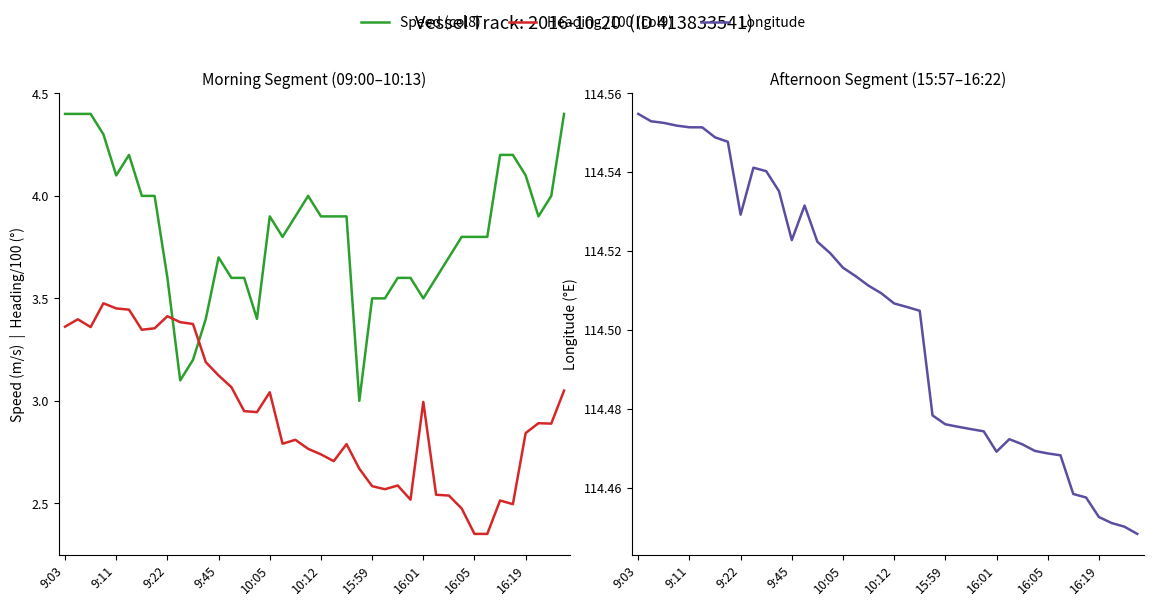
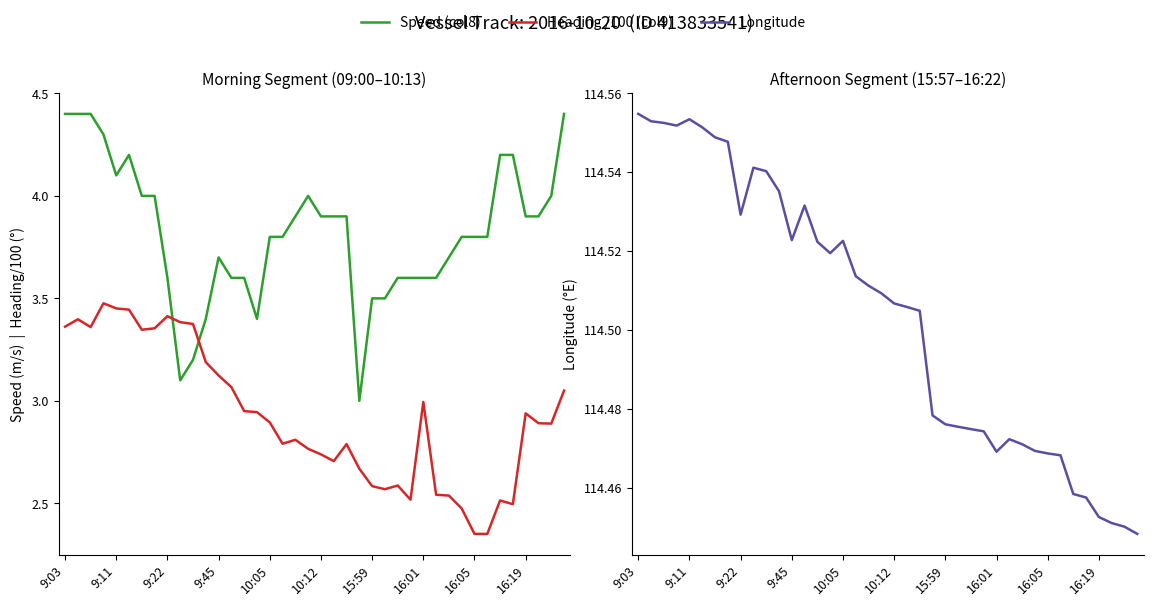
Morning Segment (09:00–10:13), Speed (col8), 10:05: 3.9 -> 3.8
Morning Segment (09:00–10:13), Heading /100 (col9), 10:05: 3.04 -> 2.90
Morning Segment (09:00–10:13), Speed (col8), 16:01: 3.5 -> 3.6
Morning Segment (09:00–10:13), Speed (col8), 16:19: 4.1 -> 3.9
Morning Segment (09:00–10:13), Heading /100 (col9), 16:19: 2.84 -> 2.94
Afternoon Segment (15:57–16:22), 9:11: 114.551 -> 114.553
Afternoon Segment (15:57–16:22), 10:05: 114.516 -> 114.523
